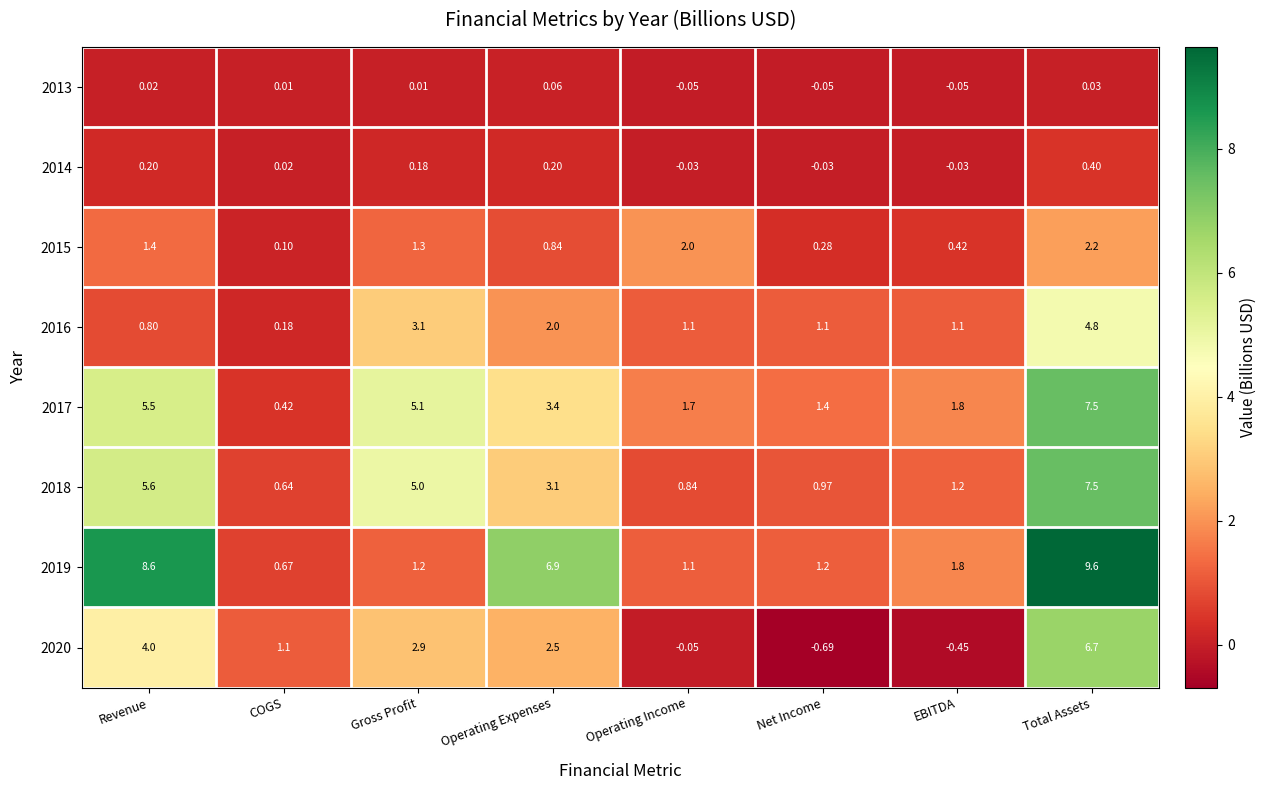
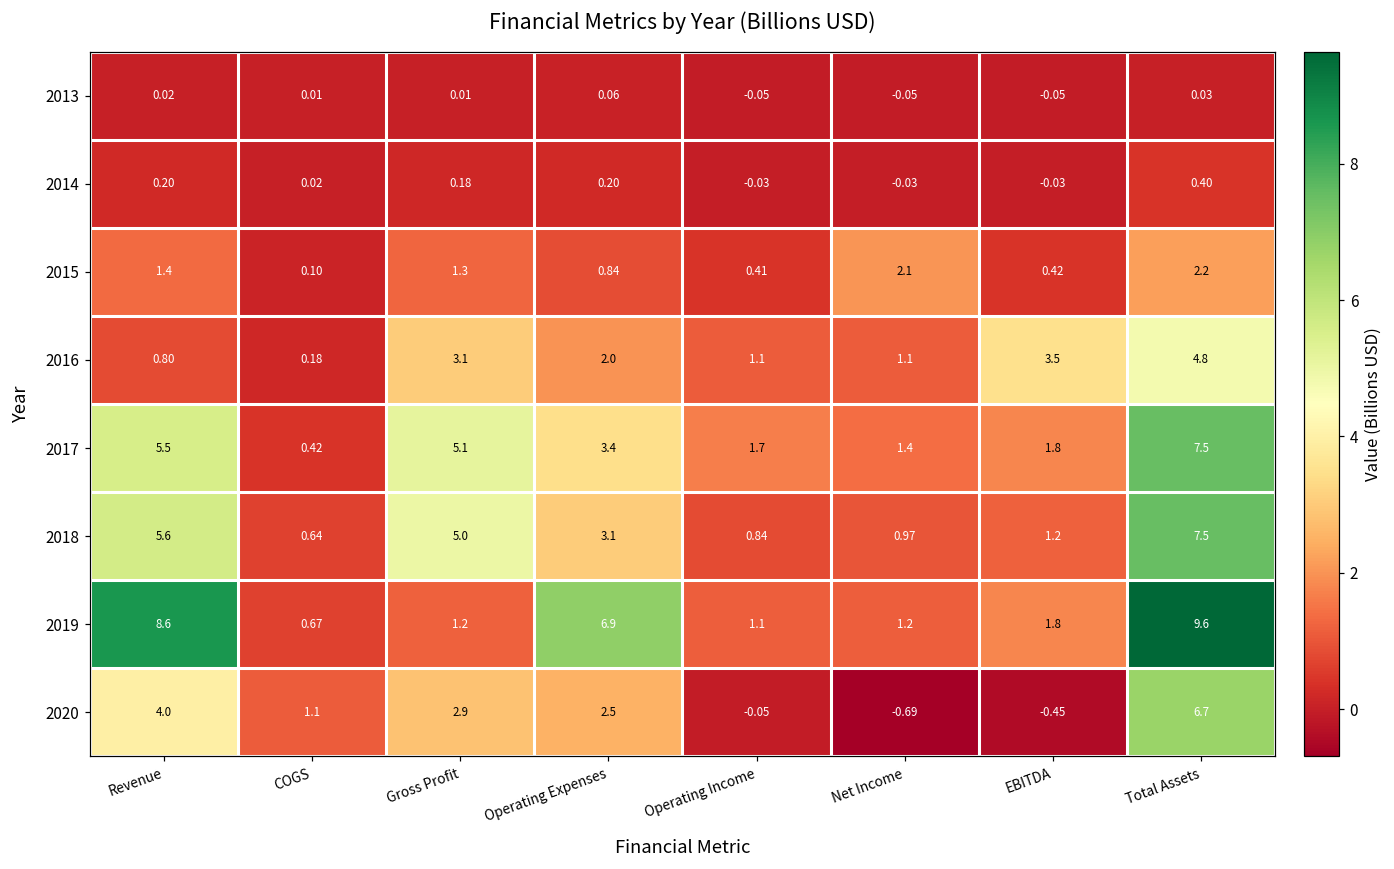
2015, Operating Income: 2.0 -> 0.41
2015, Net Income: 0.28 -> 2.1
2016, EBITDA: 1.1 -> 3.5
